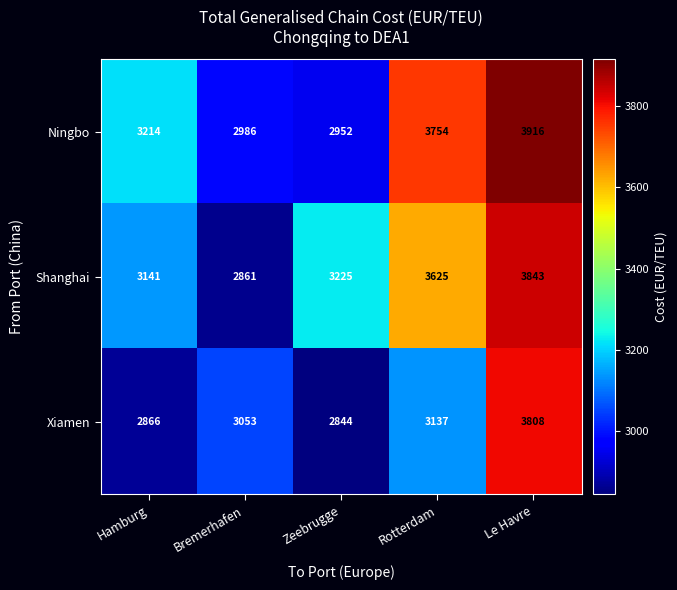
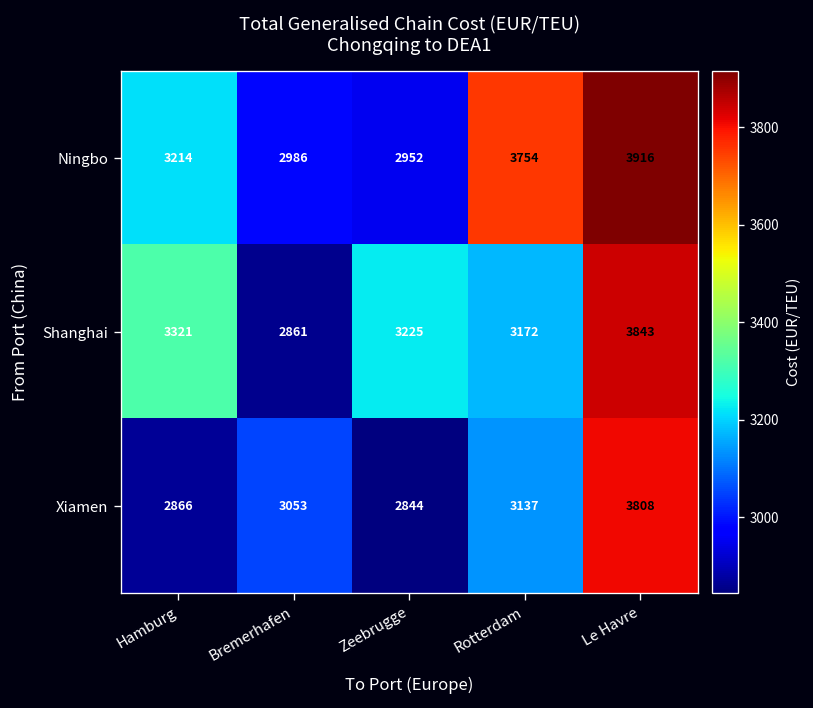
Shanghai, Hamburg: 3141 -> 3321
Shanghai, Rotterdam: 3625 -> 3172
